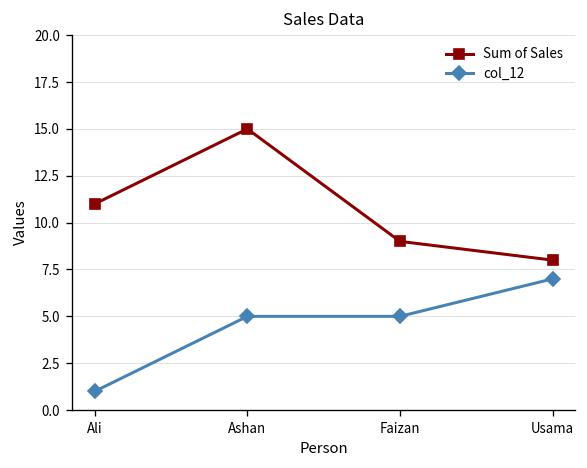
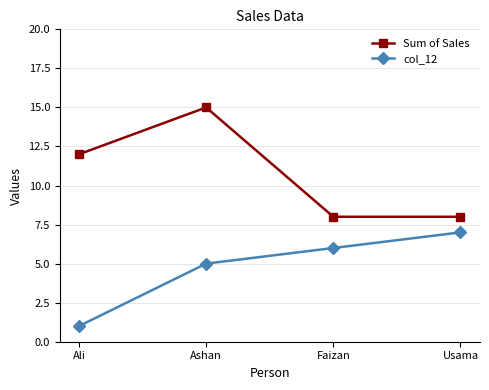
Sum of Sales, Ali: 11 -> 12
Sum of Sales, Faizan: 9 -> 8
col_12, Faizan: 5 -> 6
